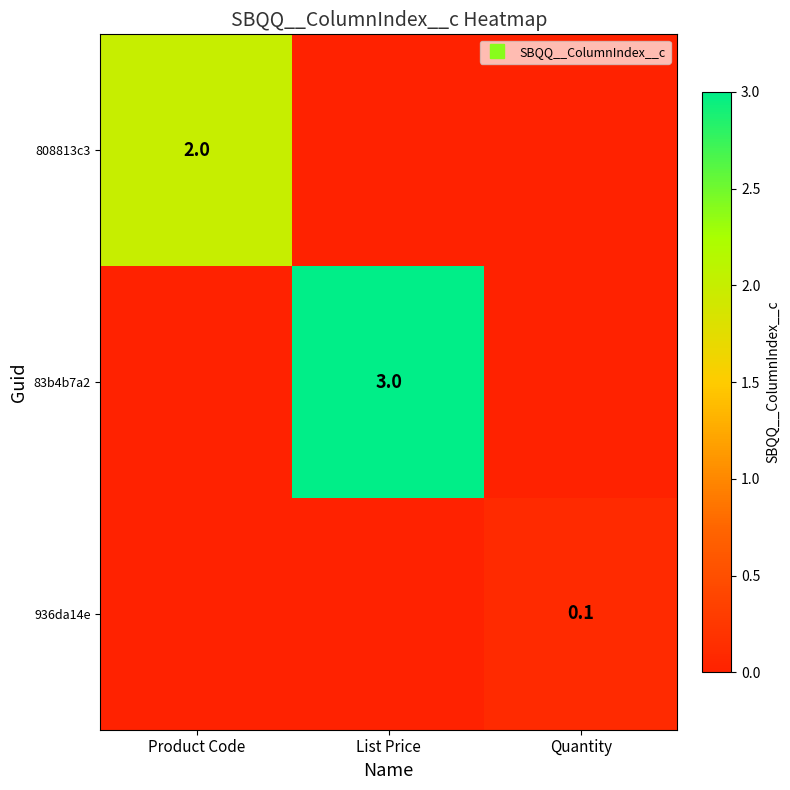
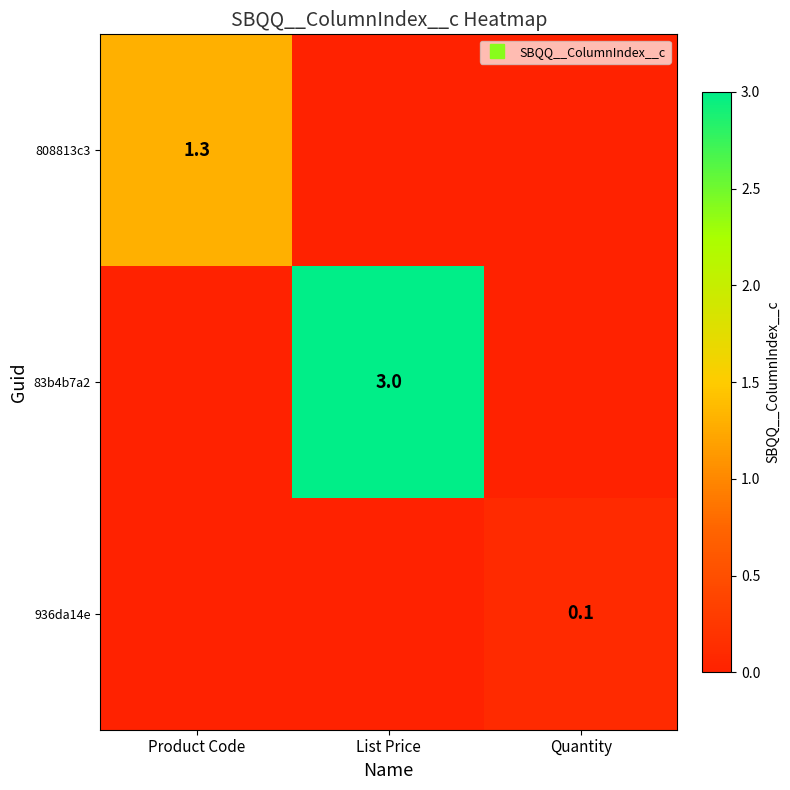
808813c3, Product Code: 2.0 -> 1.3
